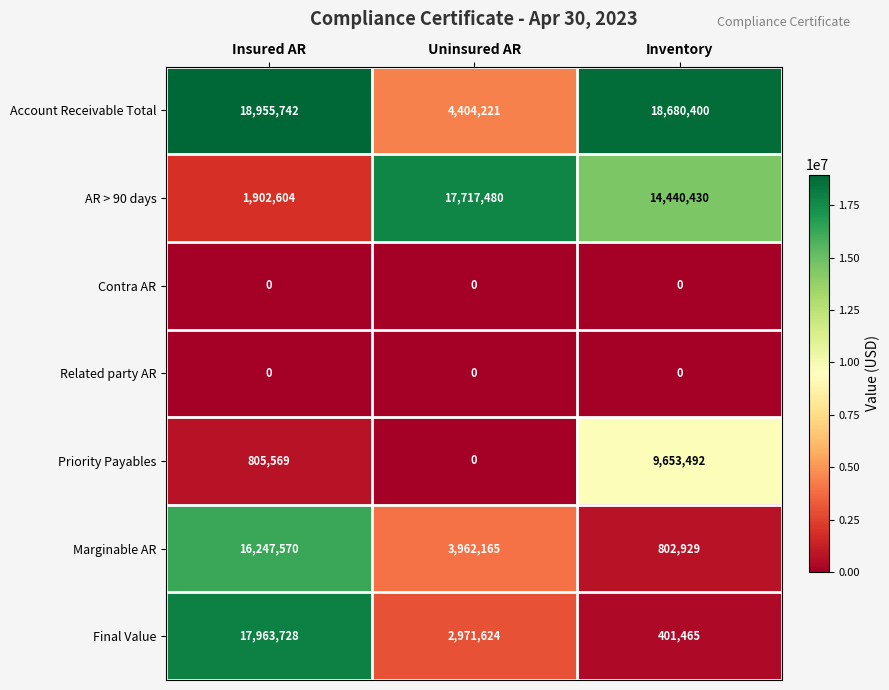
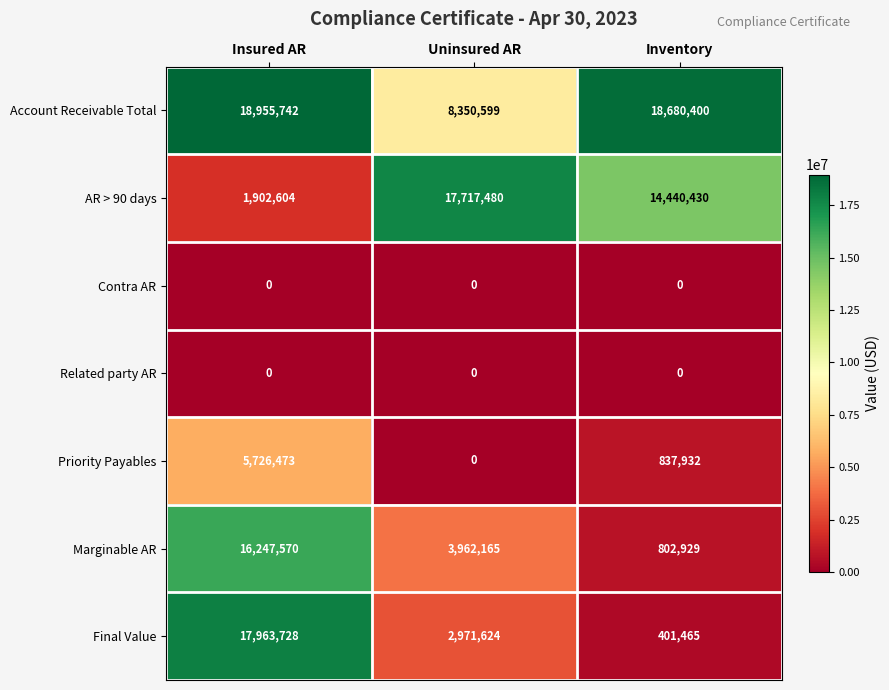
Account Receivable Total, Uninsured AR: 4,404,221 -> 8,350,599
Priority Payables, Insured AR: 805,569 -> 5,726,473
Priority Payables, Inventory: 9,653,492 -> 837,932
